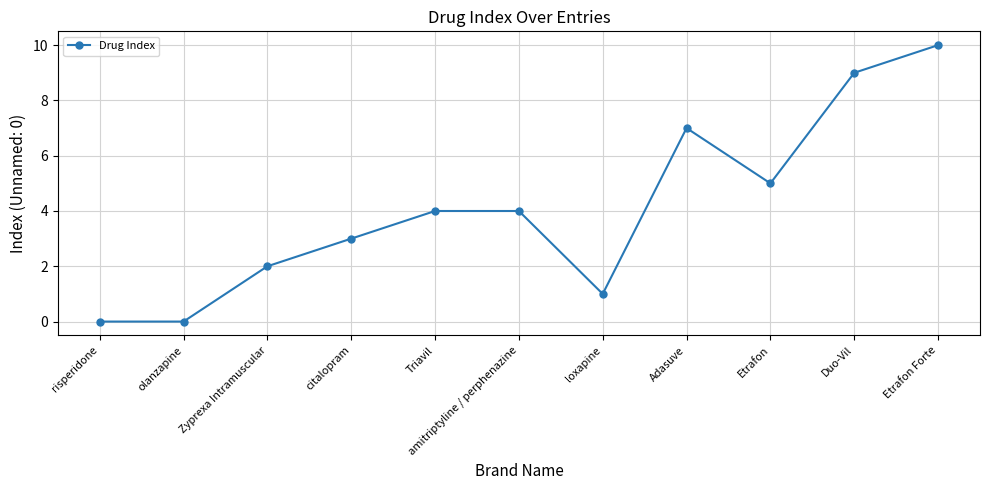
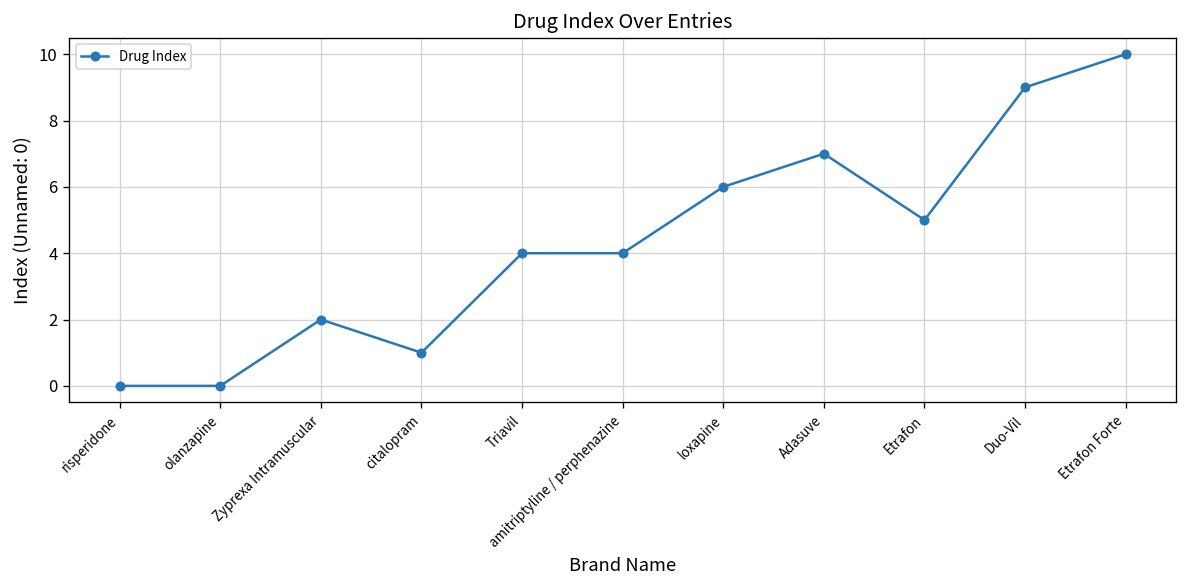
citalopram: 3 -> 1
loxapine: 1 -> 6
